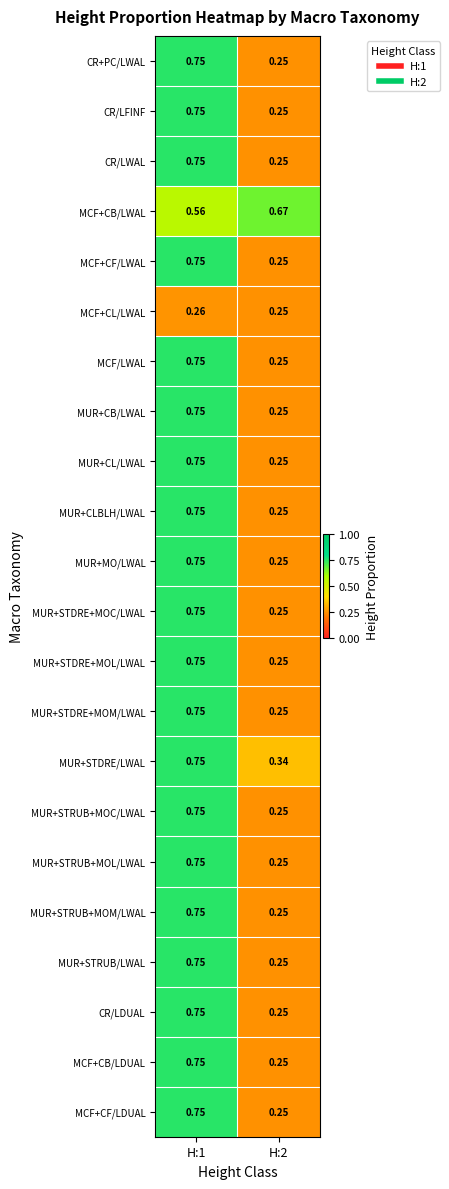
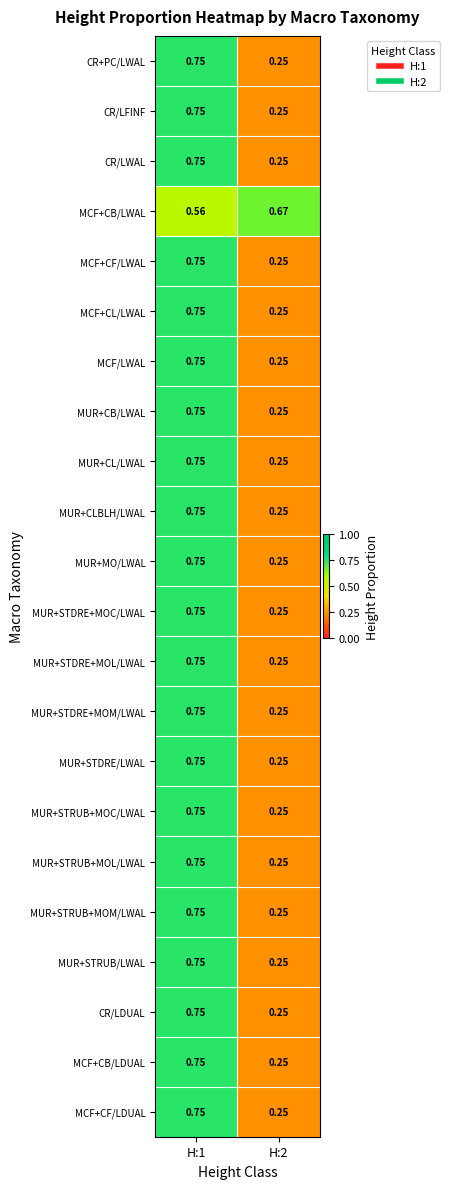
MCF+CL/LWAL, H:1: 0.26 -> 0.75
MUR+STDRE/LWAL, H:2: 0.34 -> 0.25
